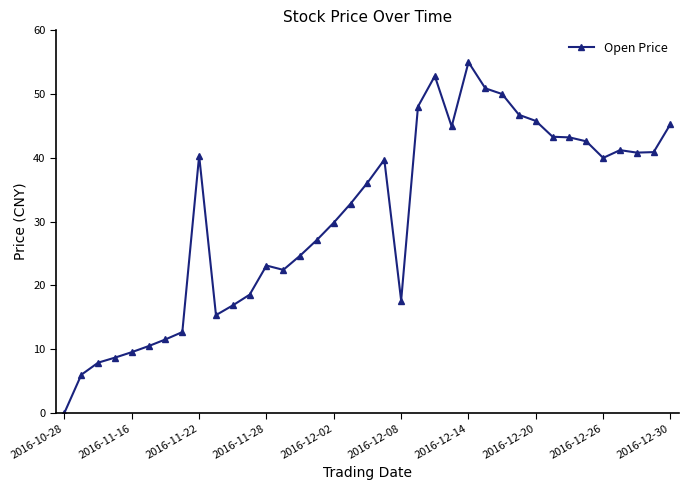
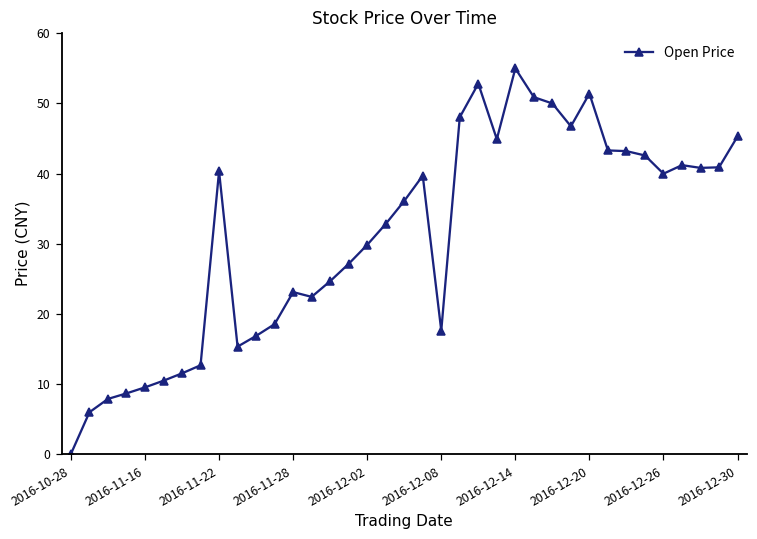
2016-12-20: 46 -> 51
